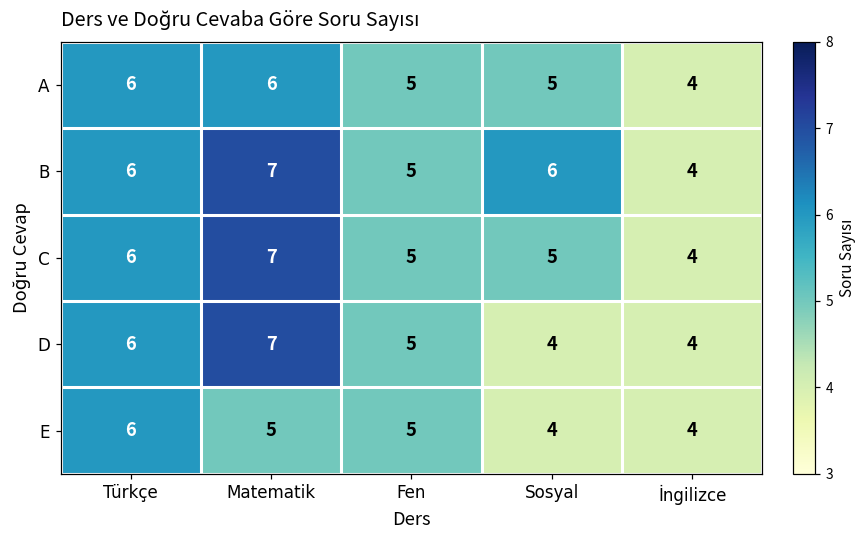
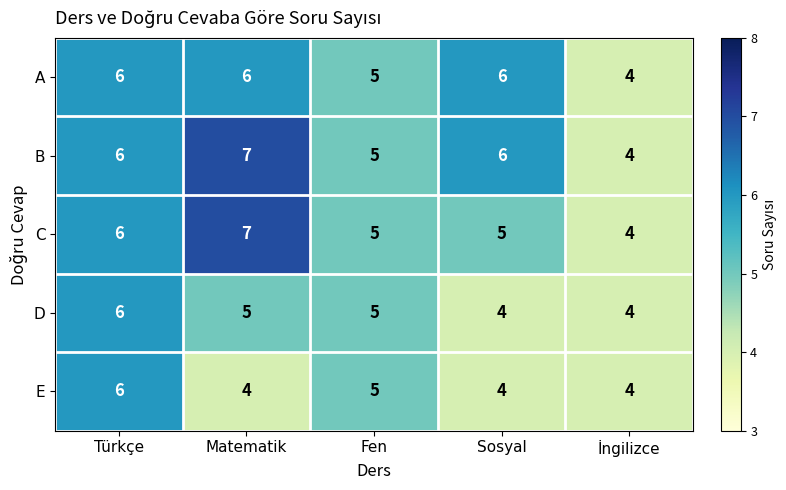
A, Sosyal: 5 -> 6
D, Matematik: 7 -> 5
E, Matematik: 5 -> 4
